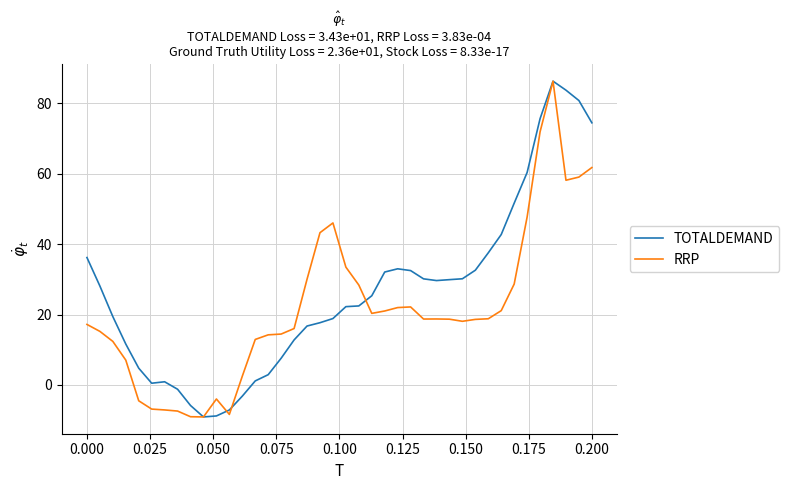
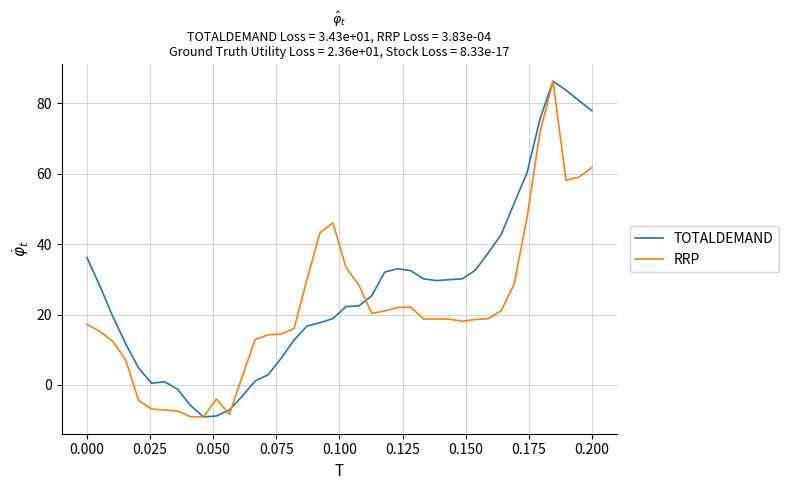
TOTALDEMAND, 0.200: 74 -> 78
